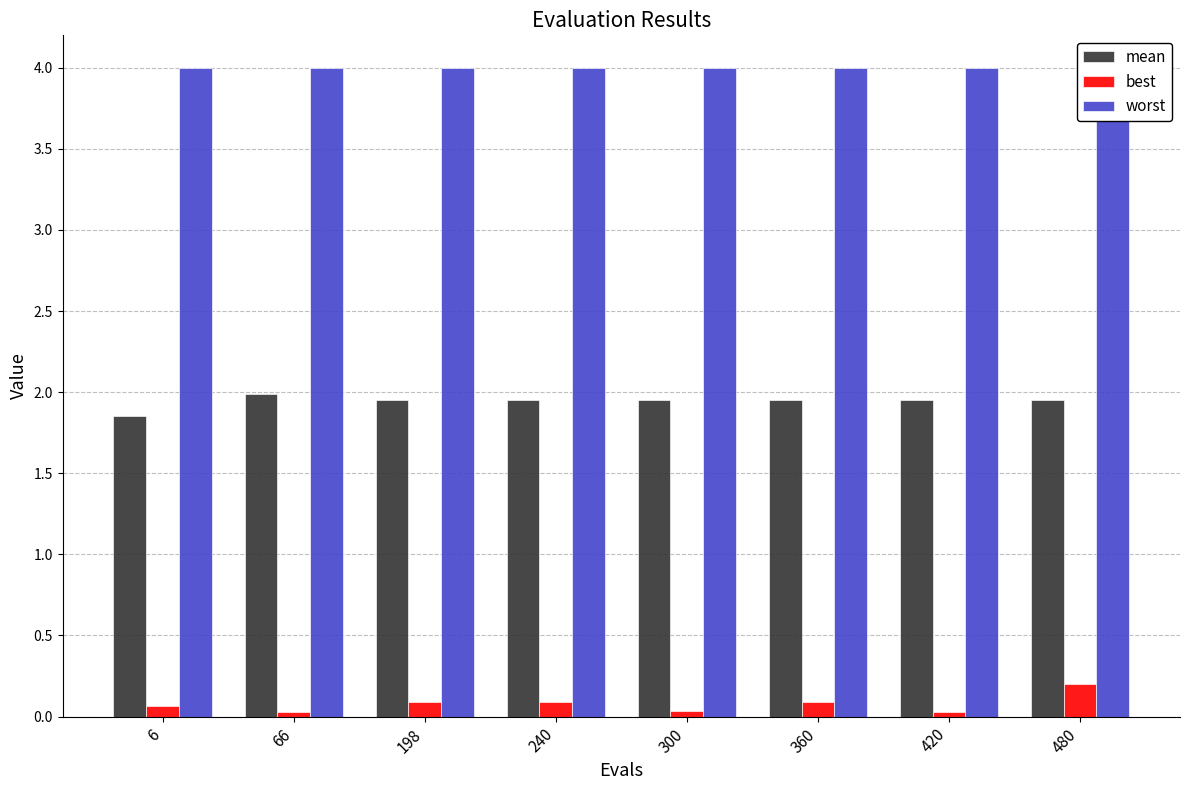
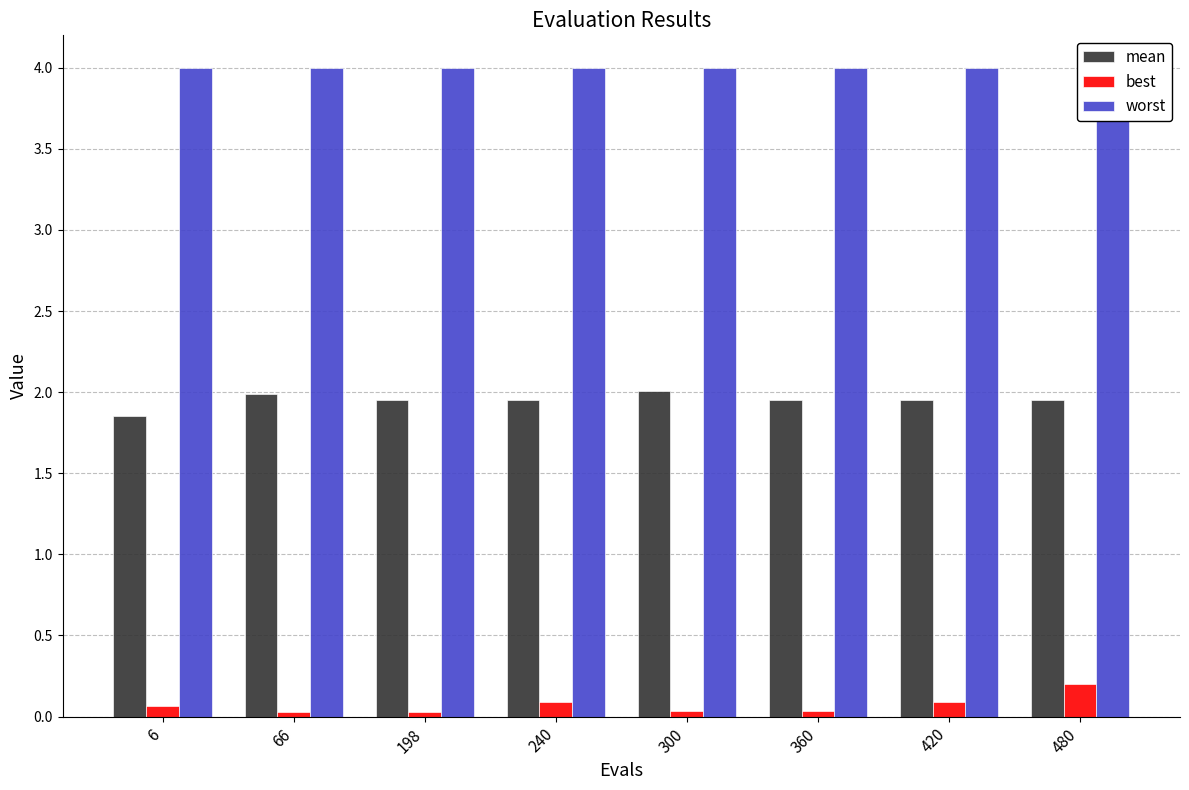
best, 198: 0.09 -> 0.03
mean, 300: 1.95 -> 2.01
best, 360: 0.09 -> 0.03
best, 420: 0.03 -> 0.09
